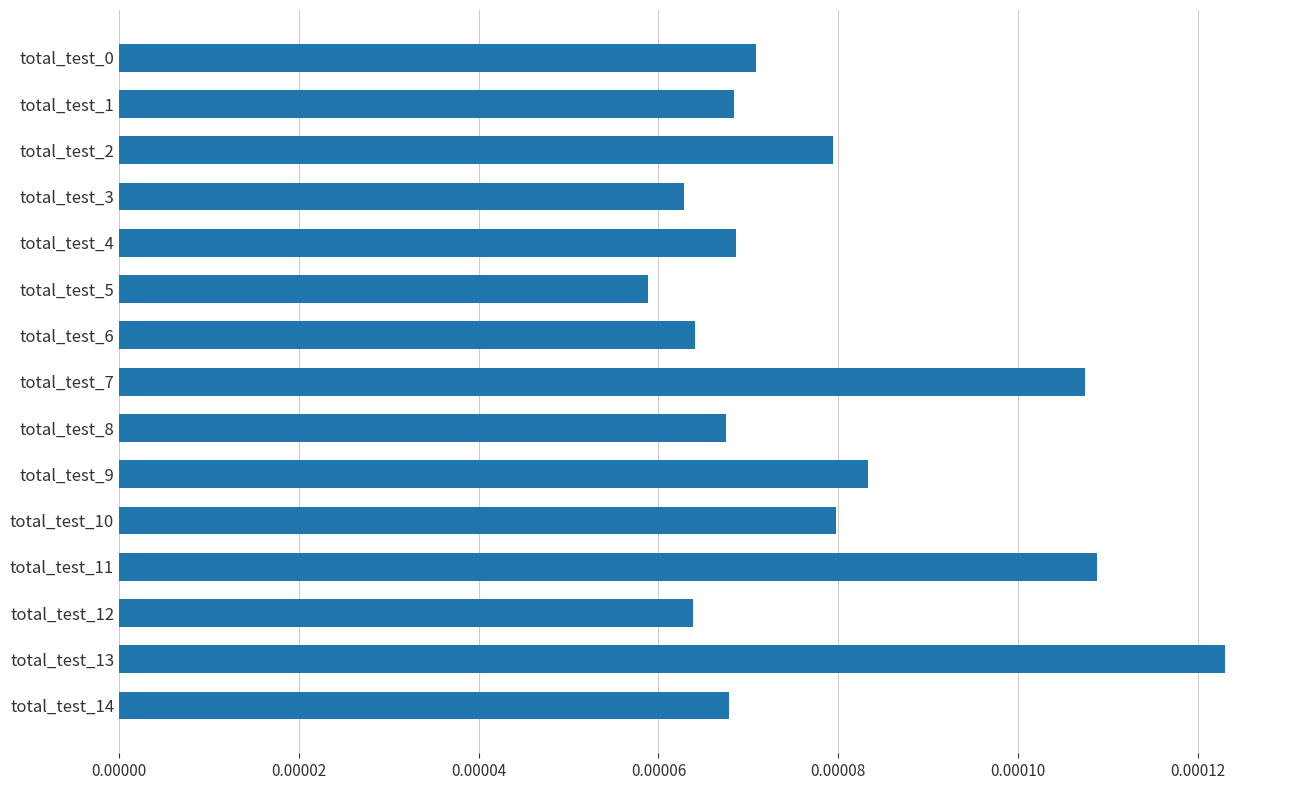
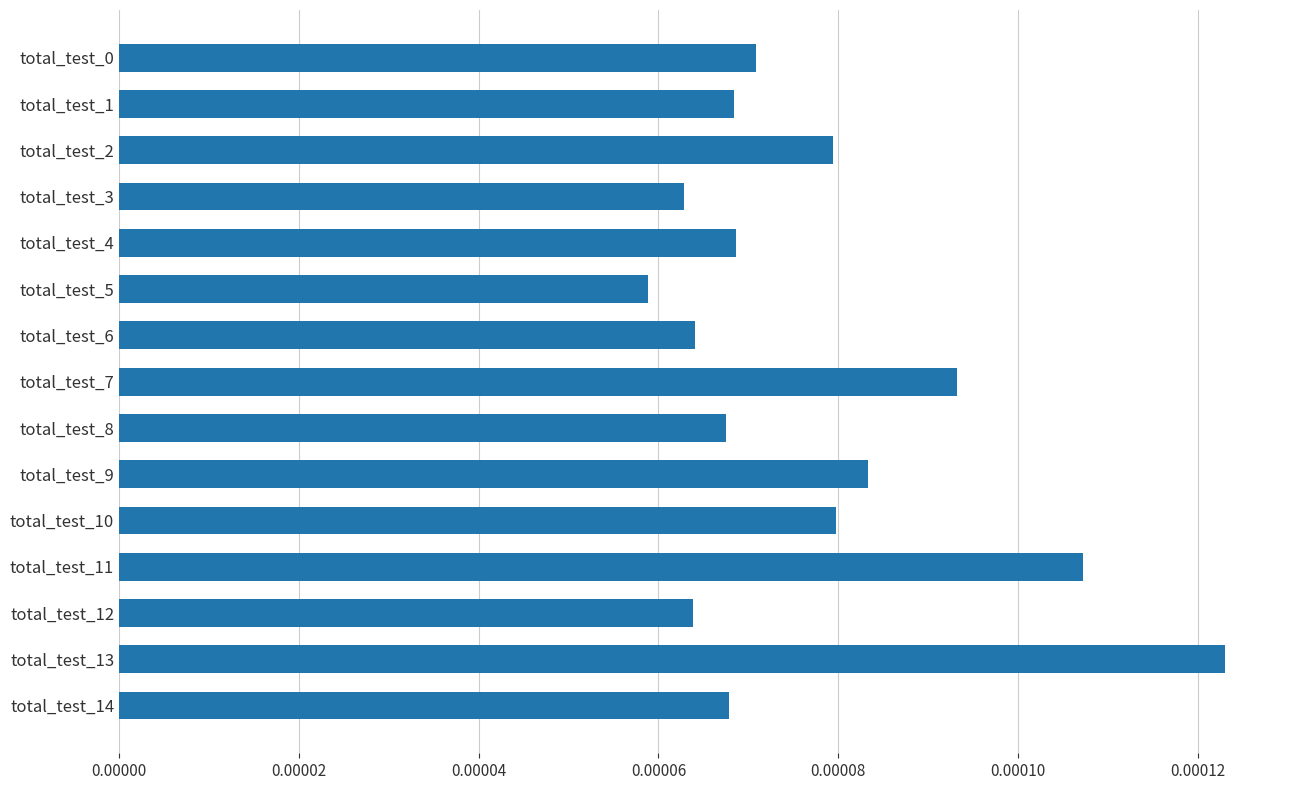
total_test_7: 0.000108 -> 0.000093
total_test_11: 0.000109 -> 0.000107
